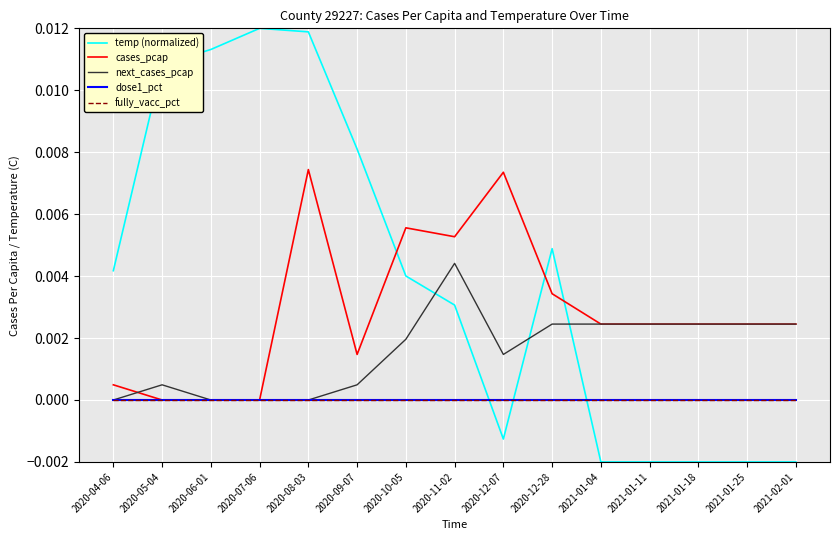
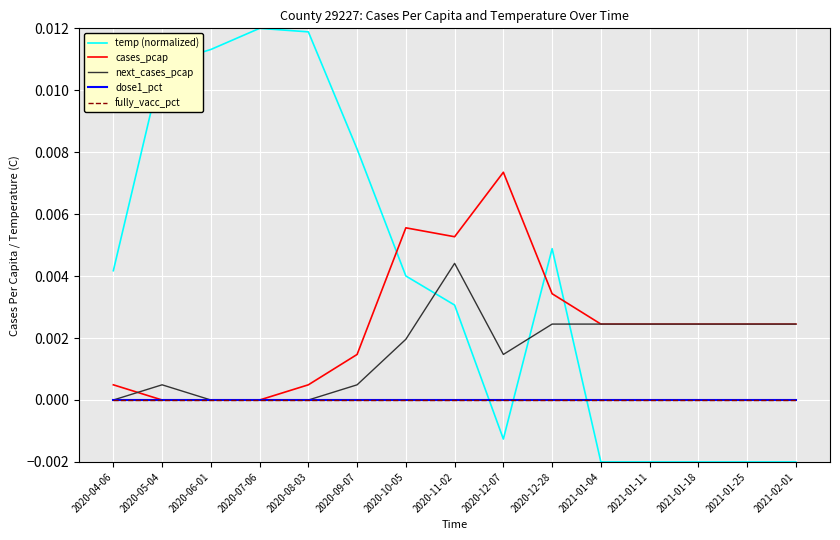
cases_pcap, 2020-08-03: 0.0074 -> 0.0005
